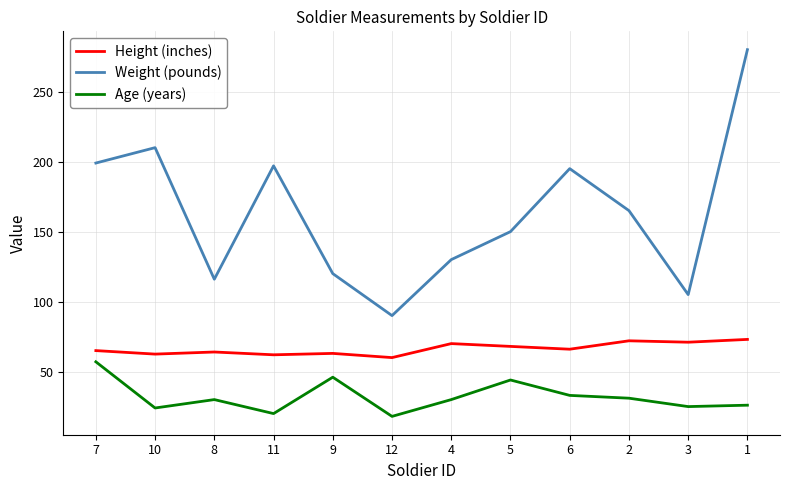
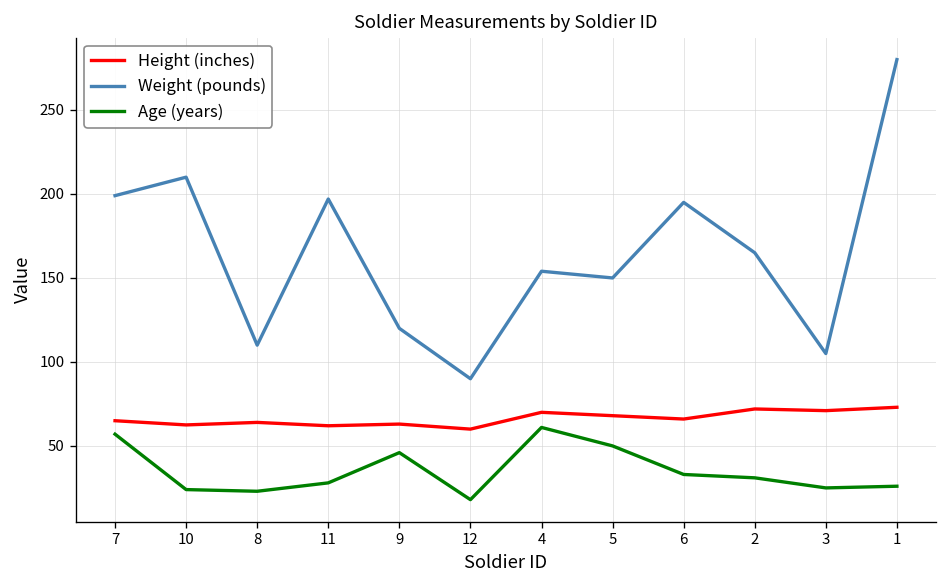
Weight (pounds), 8: 116 -> 110
Age (years), 8: 30 -> 23
Age (years), 11: 20 -> 28
Weight (pounds), 4: 130 -> 154
Age (years), 4: 30 -> 61
Age (years), 5: 44 -> 50
